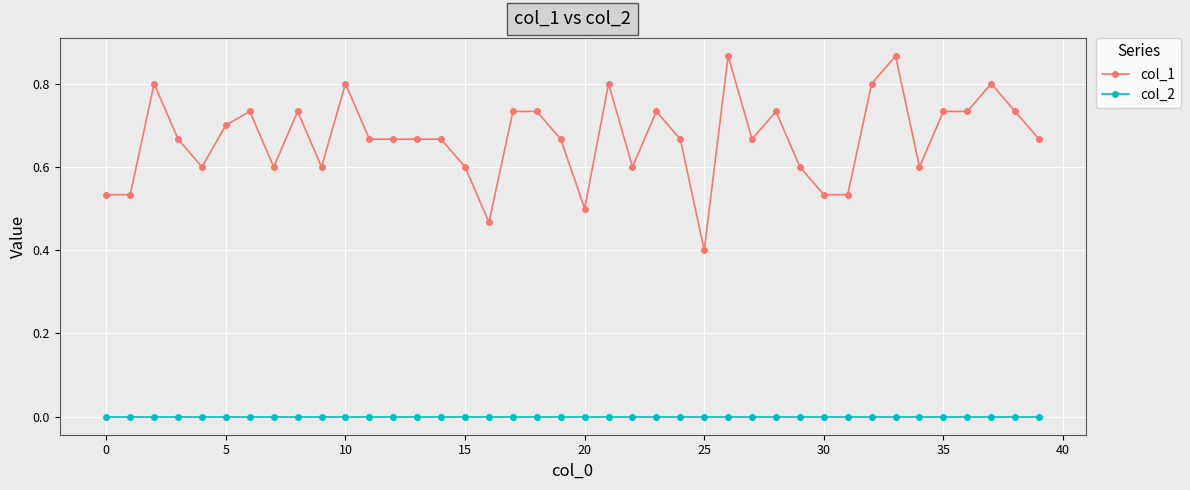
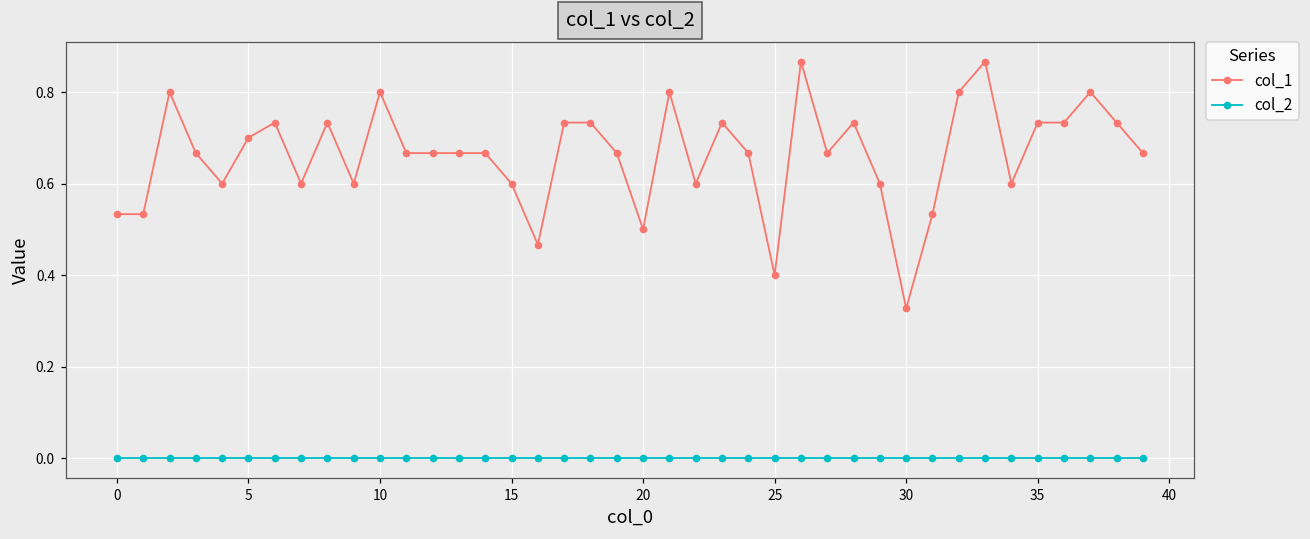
col_1, 30: 0.53 -> 0.33
